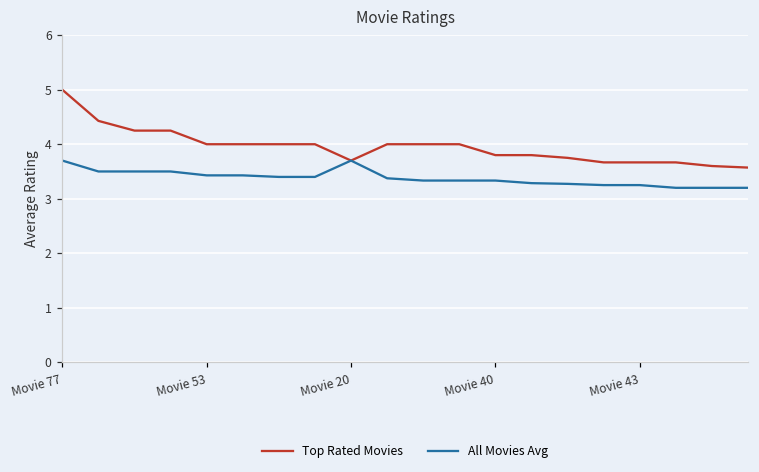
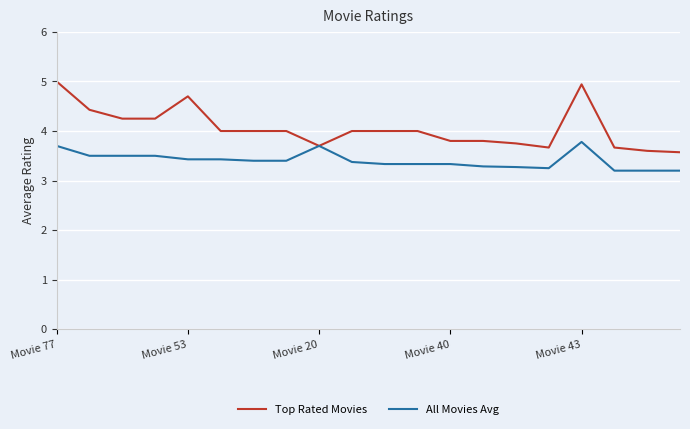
Top Rated Movies, Movie 53: 4.0 -> 4.7
Top Rated Movies, Movie 43: 3.7 -> 4.9
All Movies Avg, Movie 43: 3.3 -> 3.8
